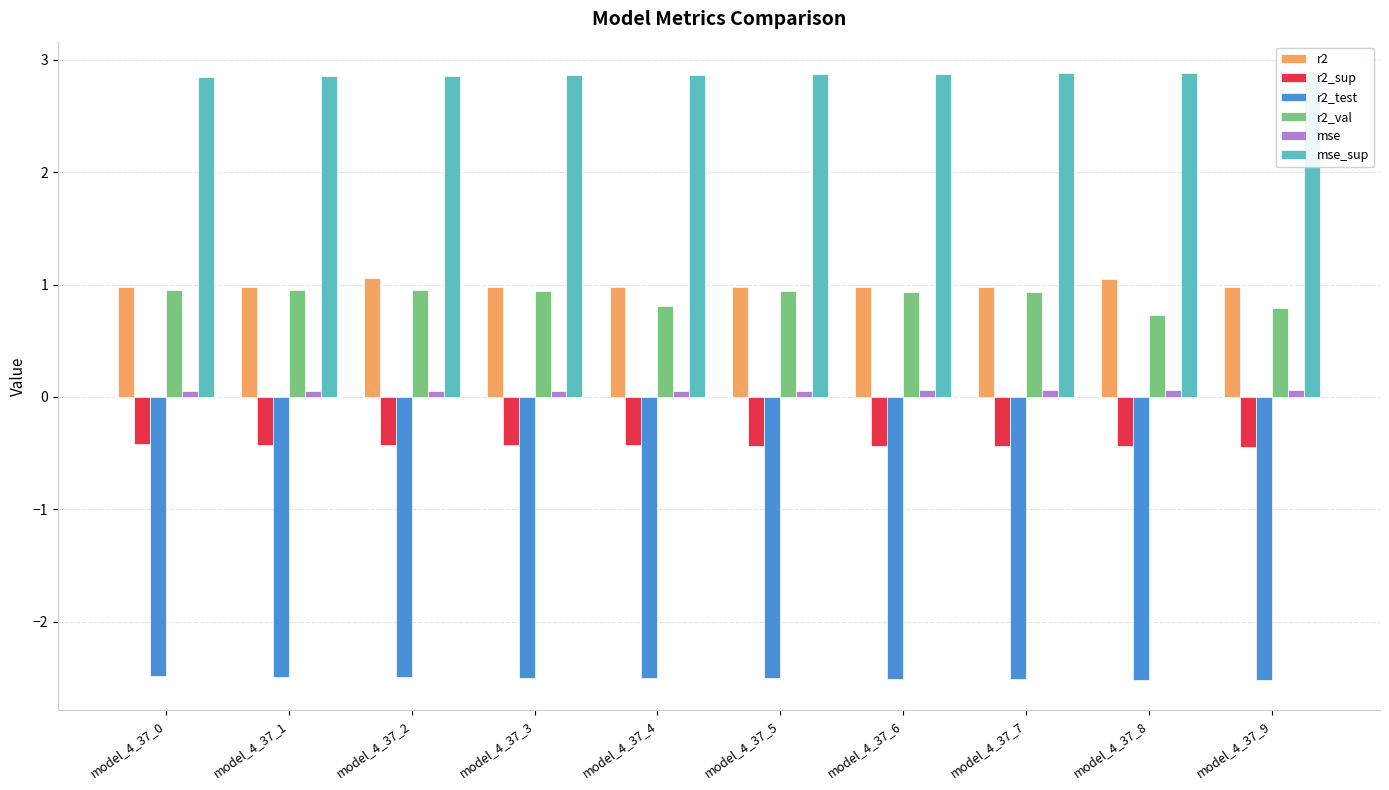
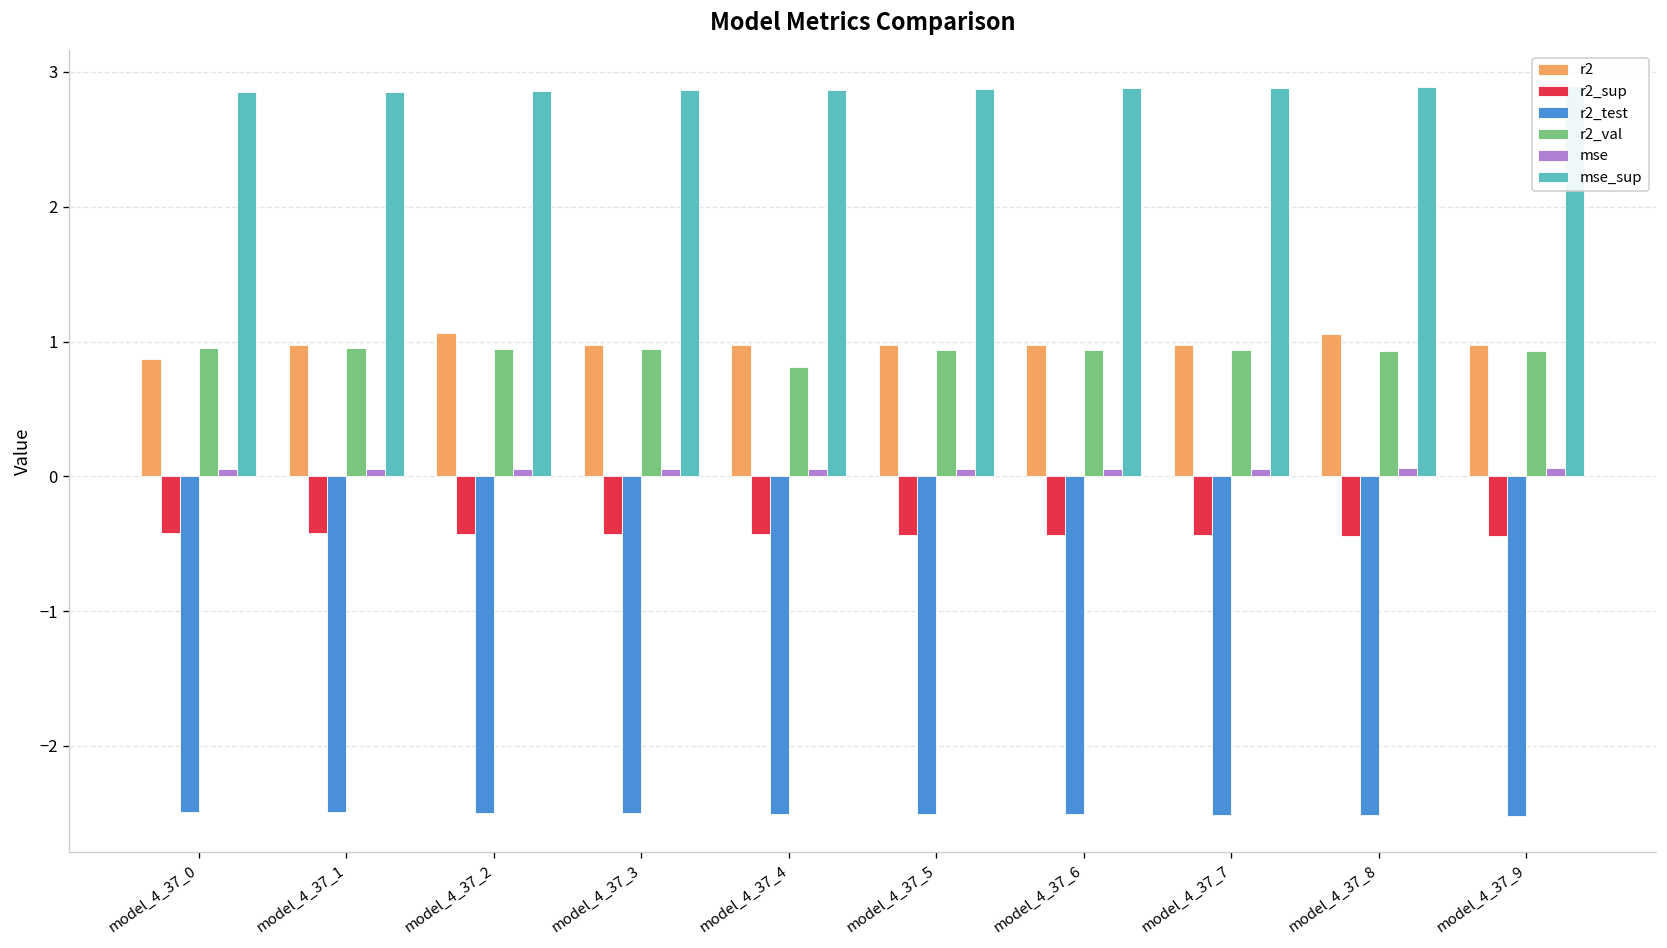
r2, model_4_37_0: 0.98 -> 0.87
r2_val, model_4_37_8: 0.73 -> 0.93
r2_val, model_4_37_9: 0.79 -> 0.93
